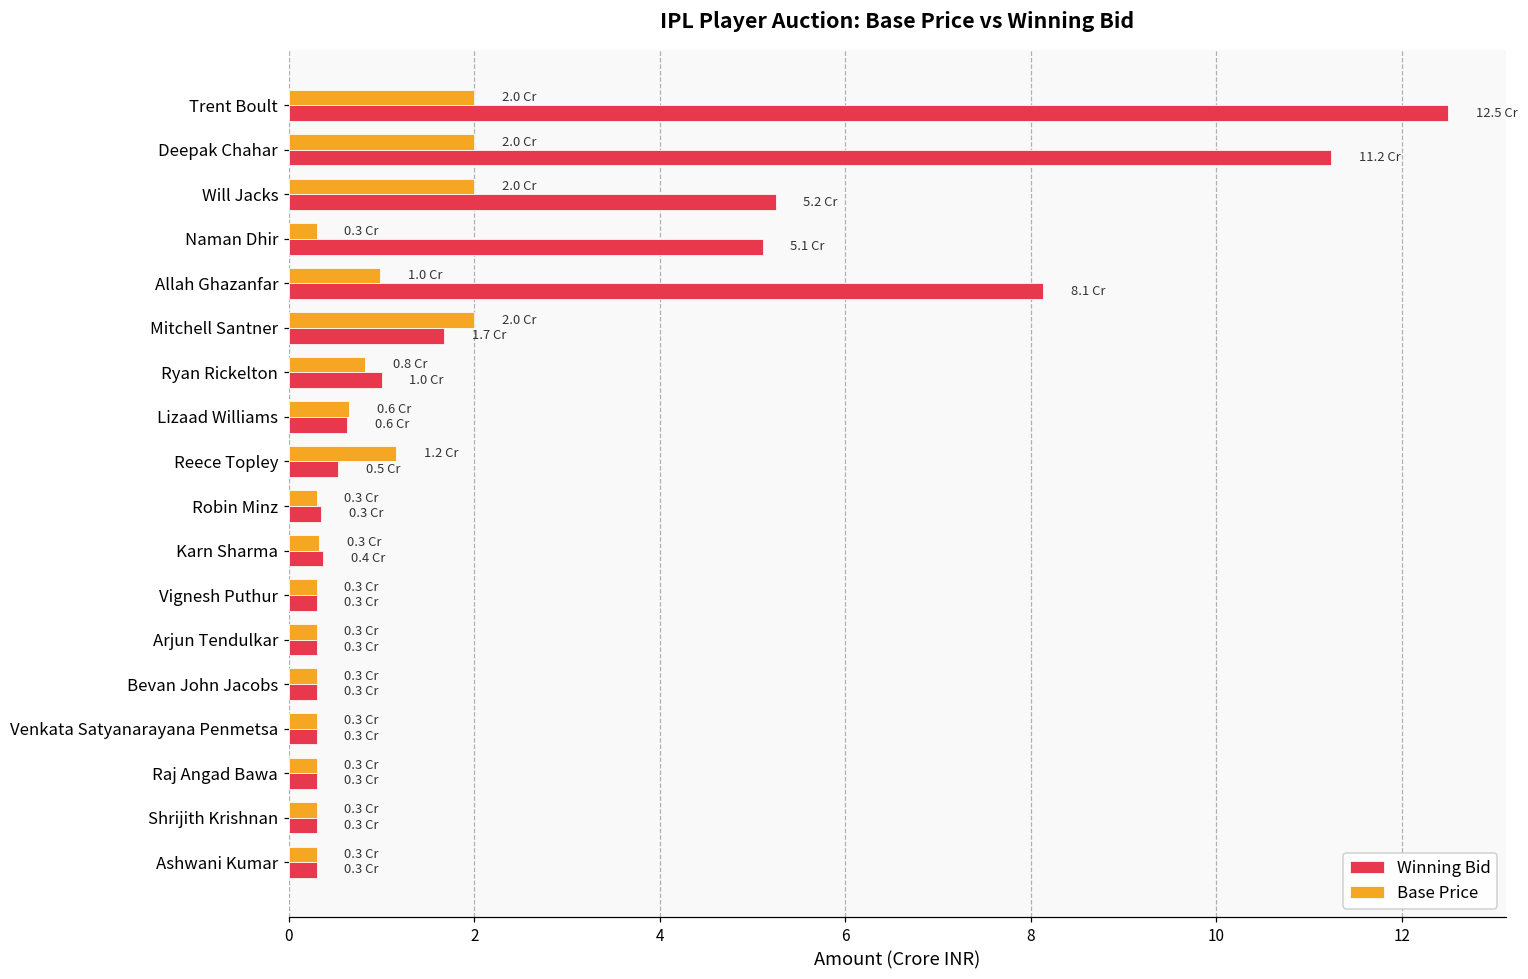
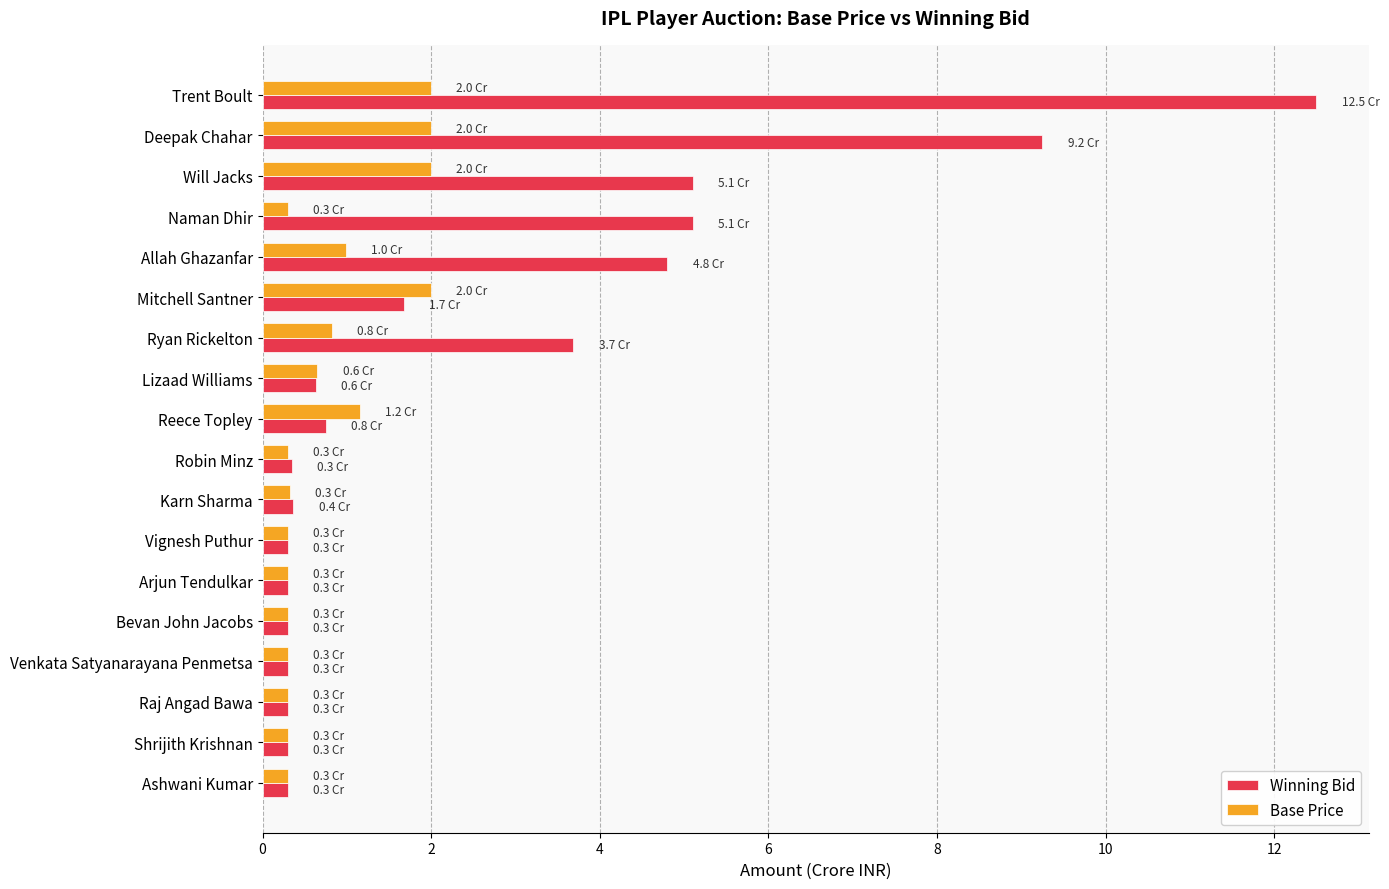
Winning Bid, Deepak Chahar: 11.2 -> 9.2
Winning Bid, Will Jacks: 5.2 -> 5.1
Winning Bid, Allah Ghazanfar: 8.1 -> 4.8
Winning Bid, Ryan Rickelton: 1.0 -> 3.7
Winning Bid, Reece Topley: 0.5 -> 0.8
